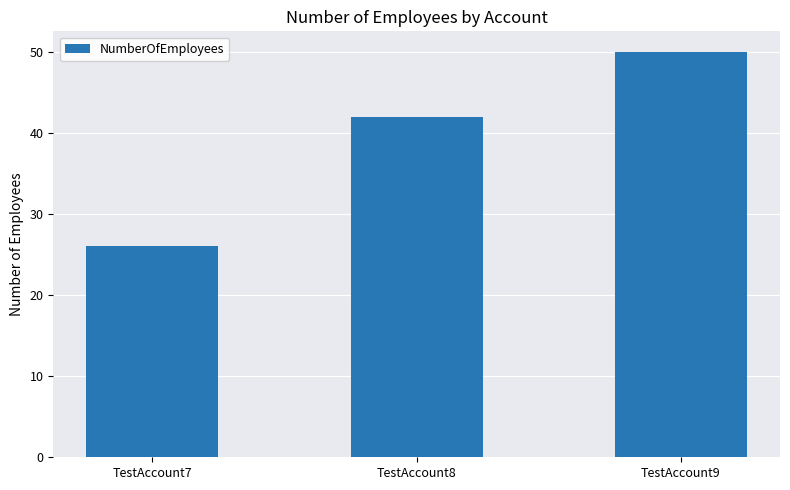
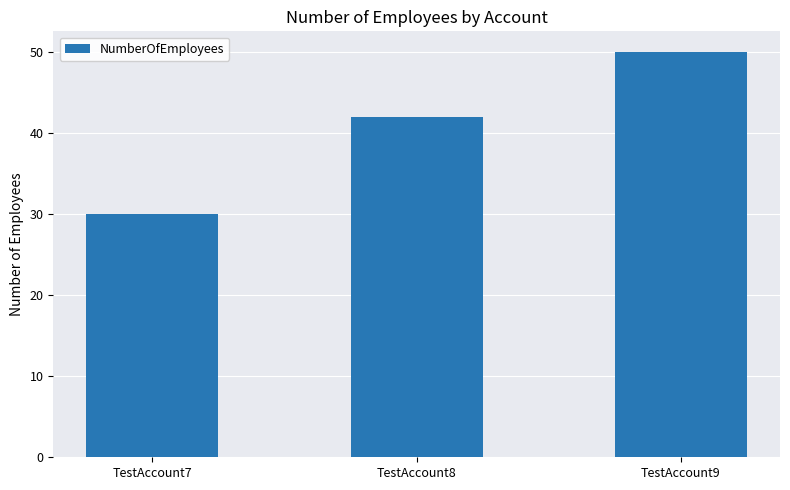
TestAccount7: 26 -> 30
